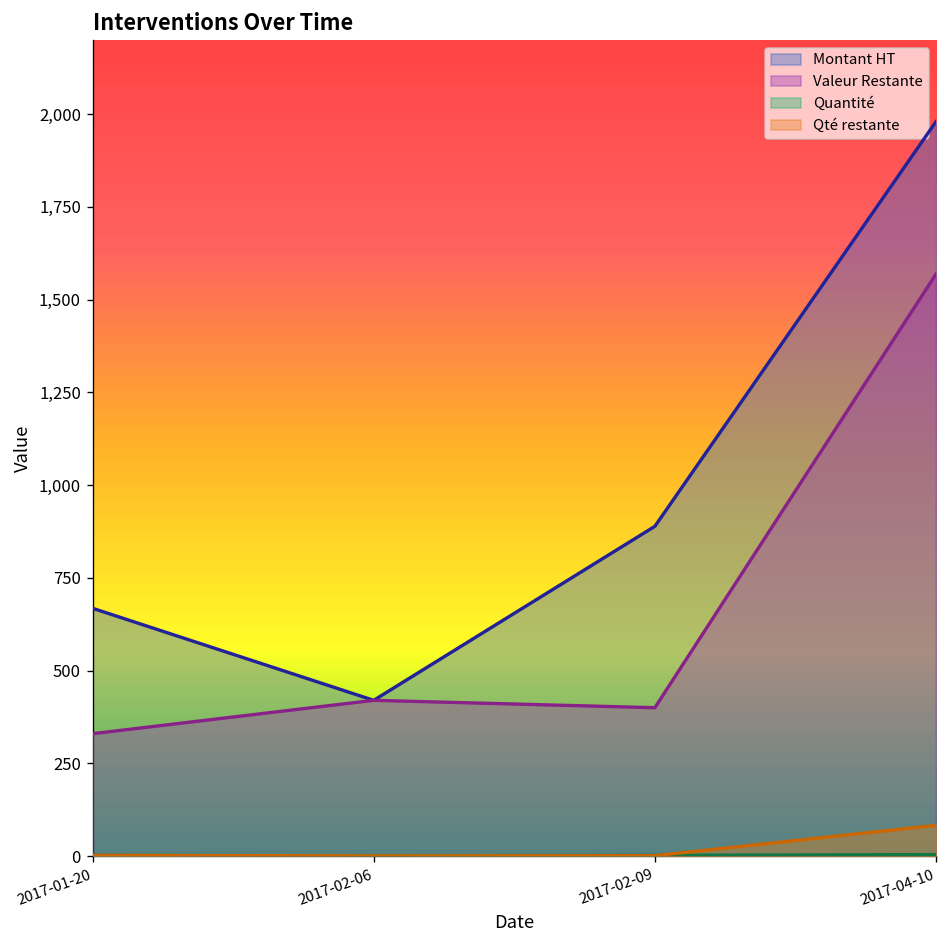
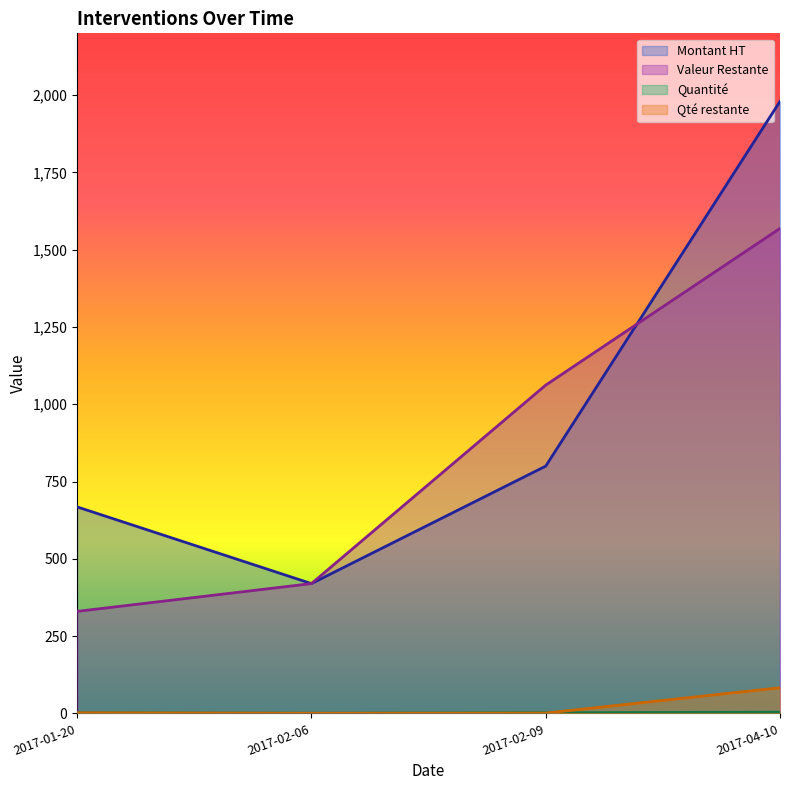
Montant HT, 2017-02-09: 890 -> 800
Valeur Restante, 2017-02-09: 400 -> 1,060
